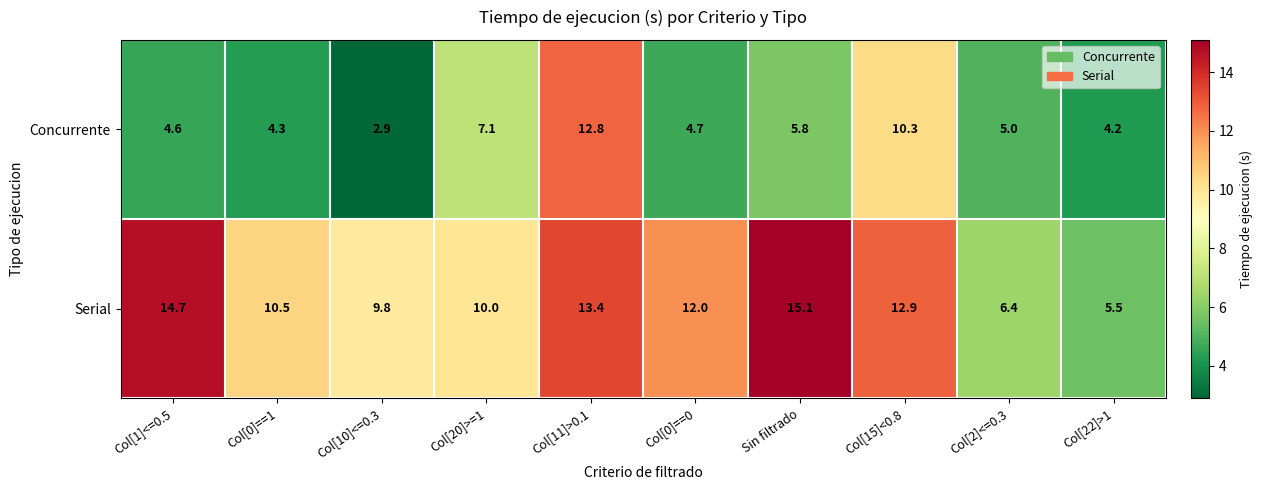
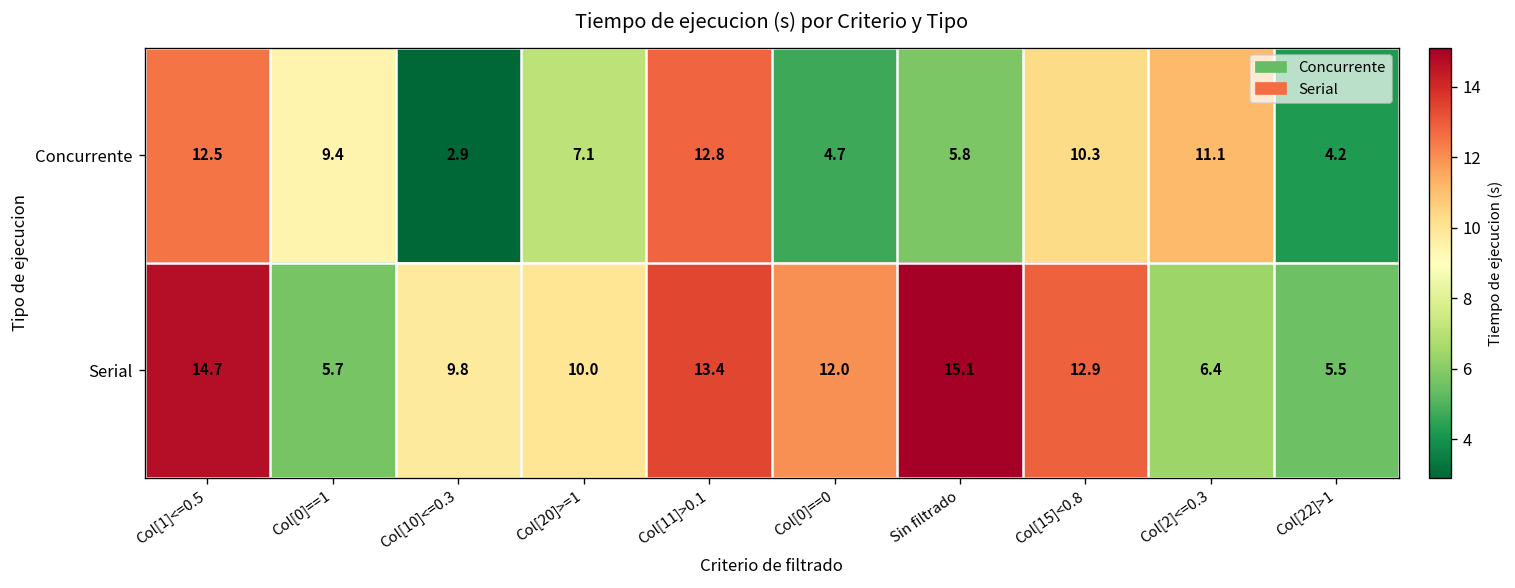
Concurrente, Col[1]<=0.5: 4.6 -> 12.5
Concurrente, Col[0]==1: 4.3 -> 9.4
Concurrente, Col[2]<=0.3: 5.0 -> 11.1
Serial, Col[0]==1: 10.5 -> 5.7
